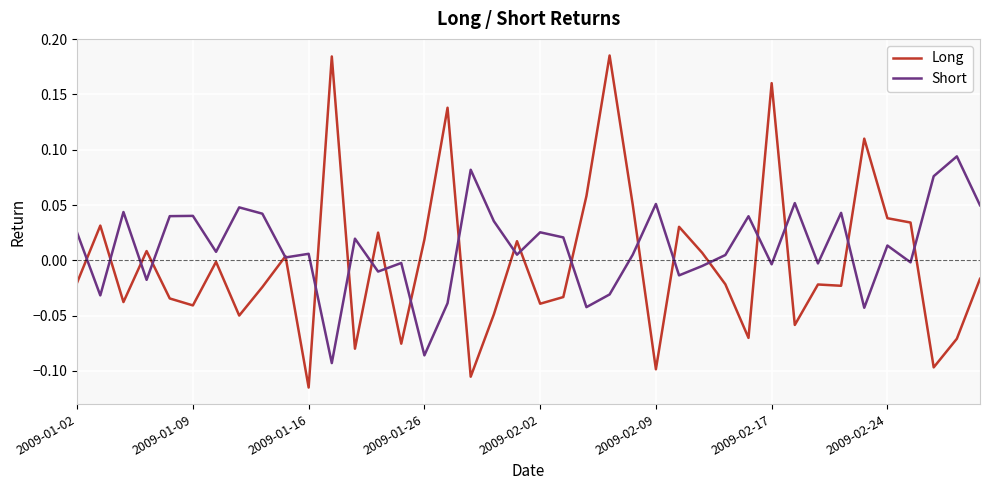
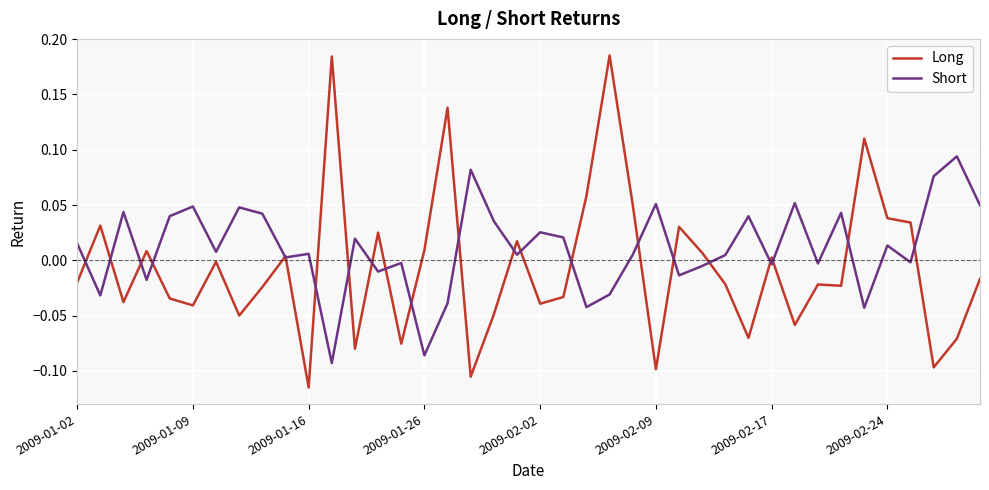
Short, 2009-01-02: 0.025 -> 0.015
Short, 2009-01-09: 0.040 -> 0.049
Long, 2009-01-26: 0.019 -> 0.009
Long, 2009-02-17: 0.160 -> 0.003
